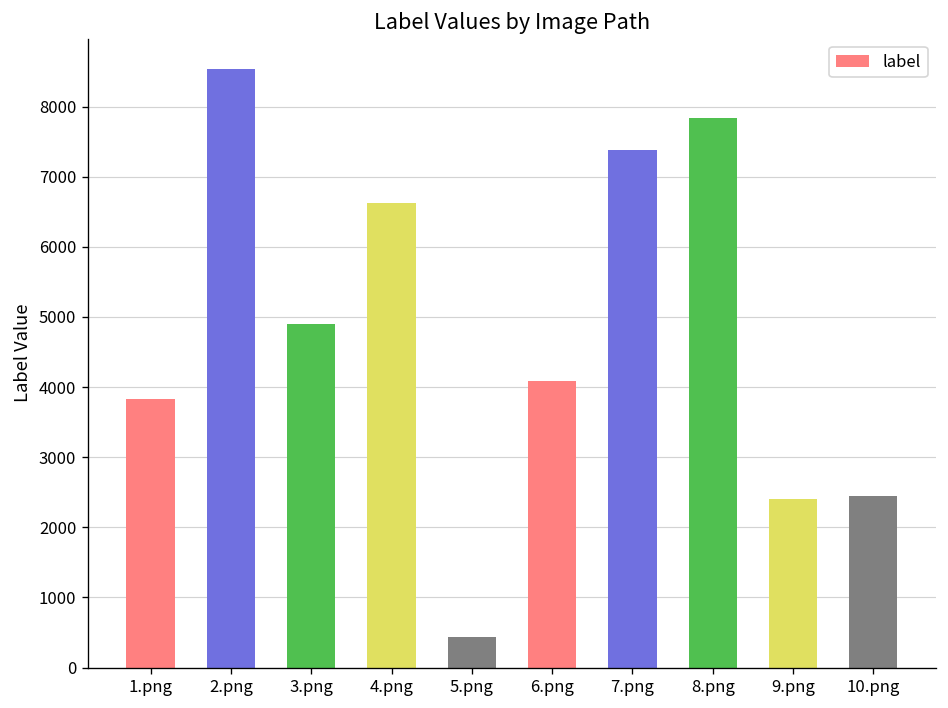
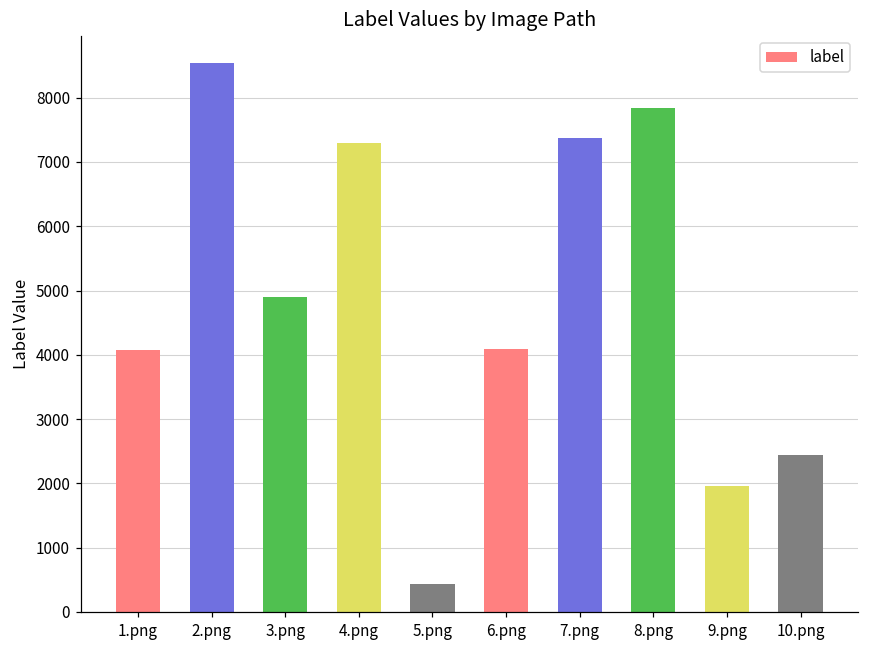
1.png: 3800 -> 4100
4.png: 6600 -> 7300
9.png: 2400 -> 2000
